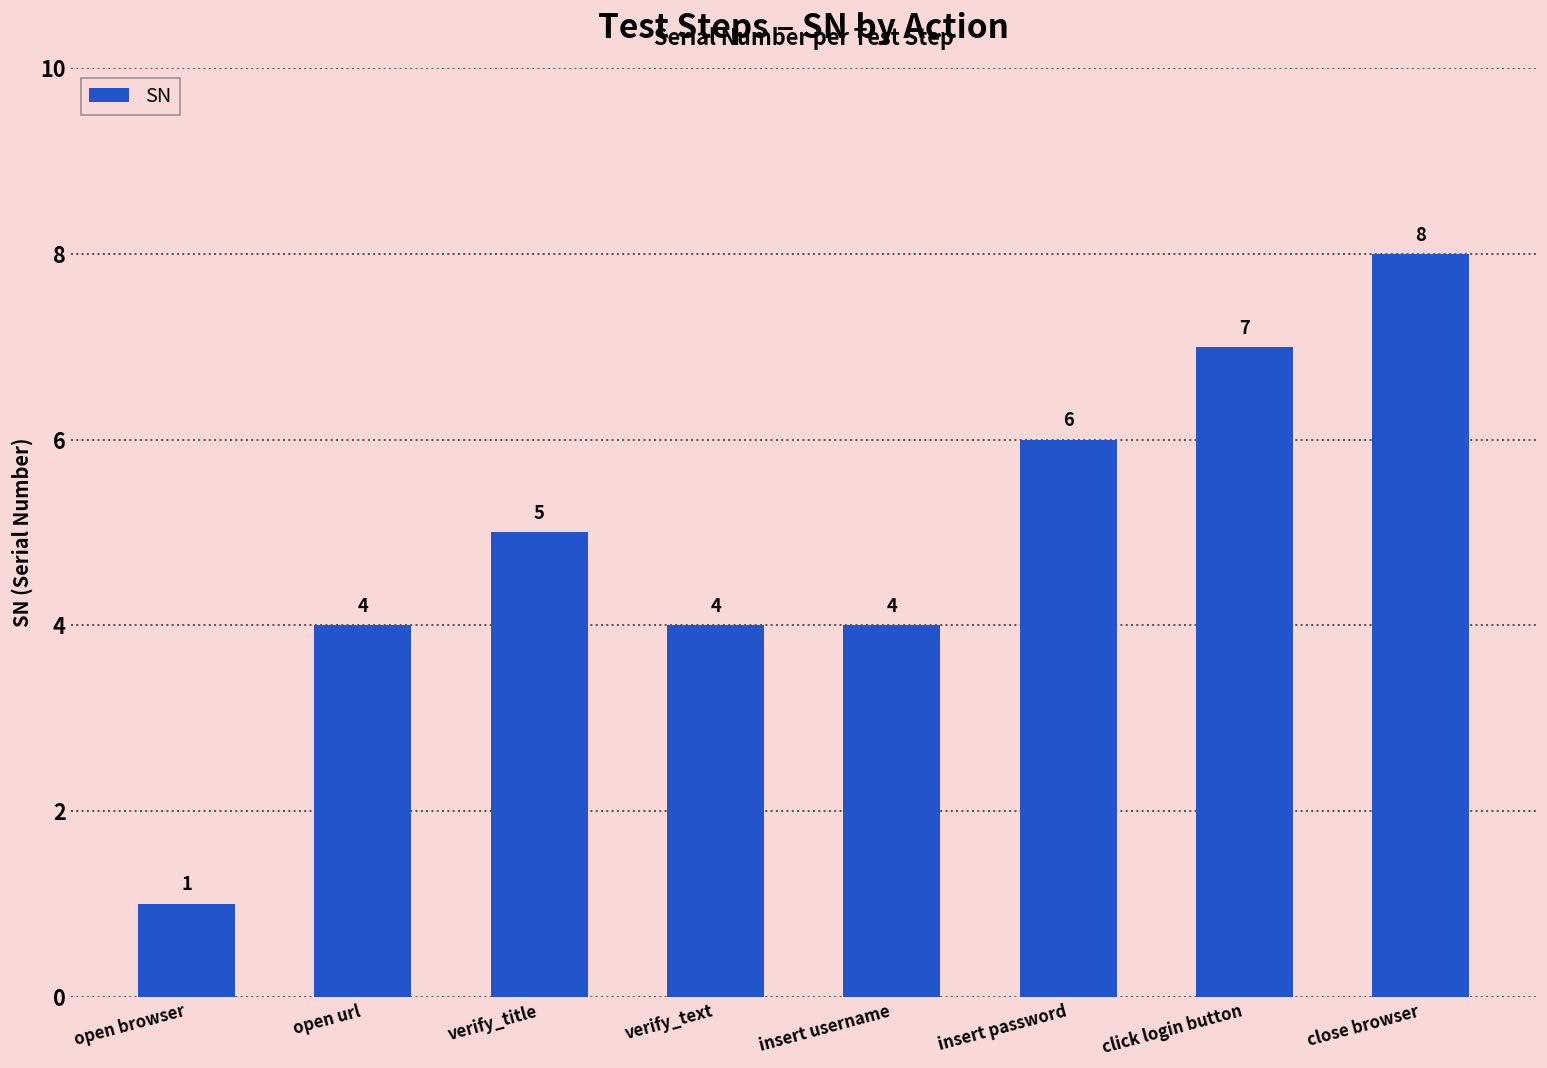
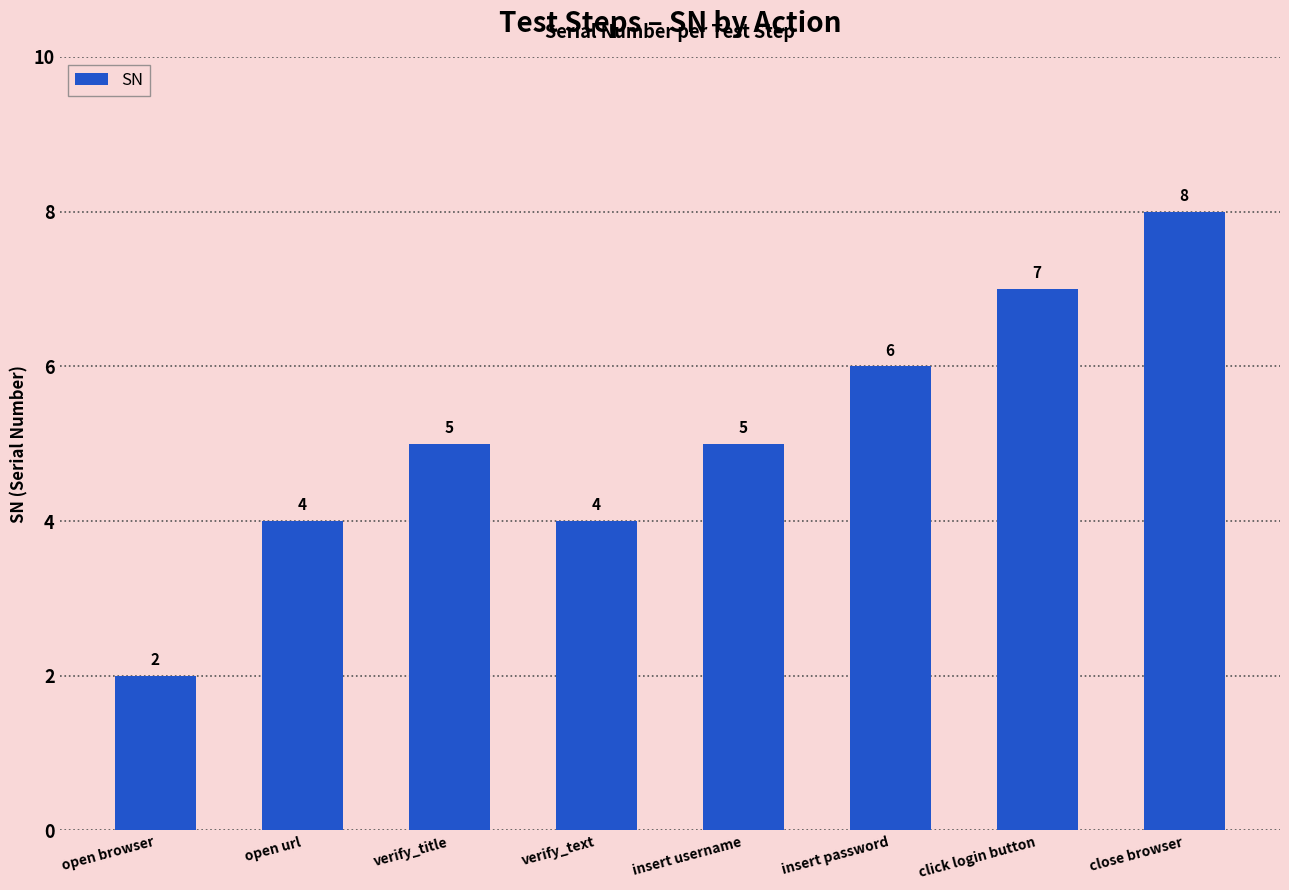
open browser: 1 -> 2
insert username: 4 -> 5
